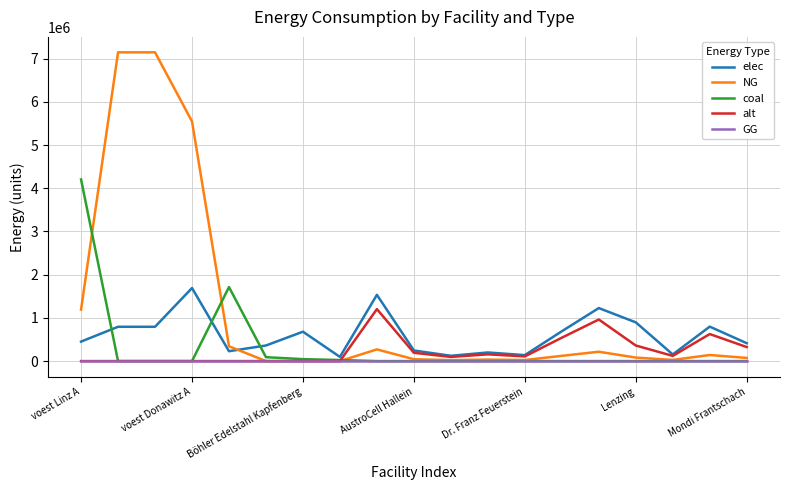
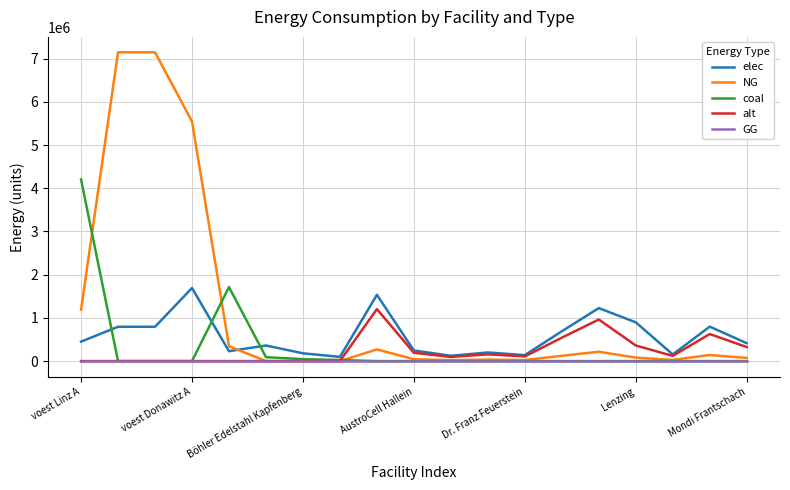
elec, Böhler Edelstahl Kapfenberg: 700000 -> 200000
